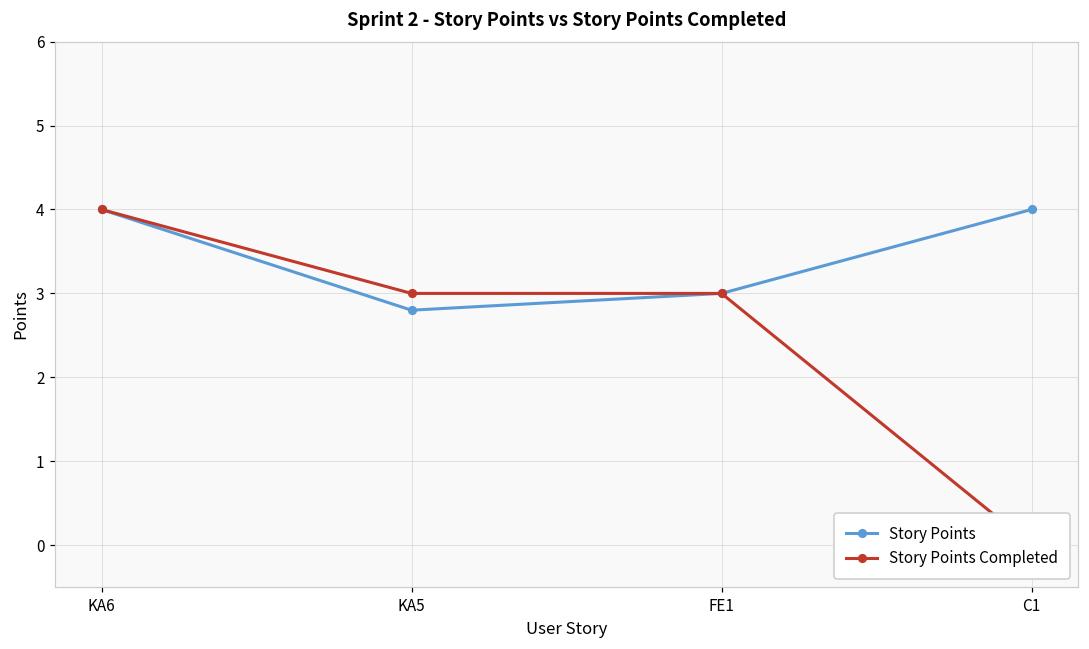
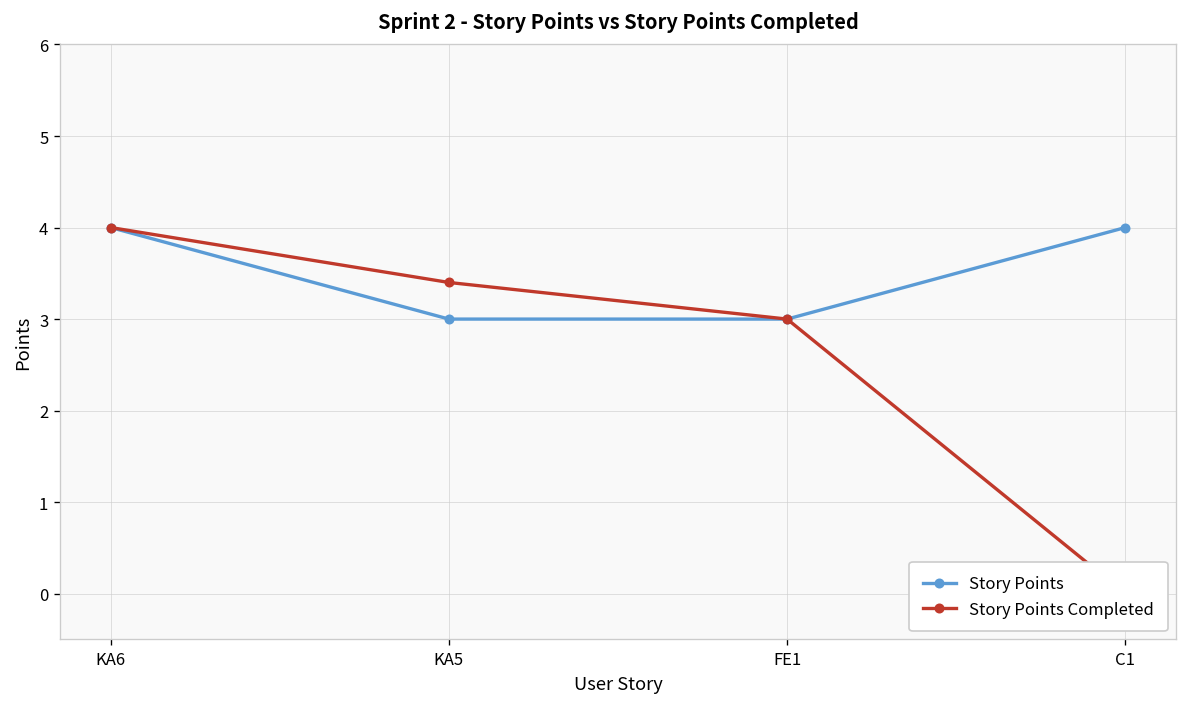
Story Points, KA5: 2.8 -> 3.0
Story Points Completed, KA5: 3.0 -> 3.4
